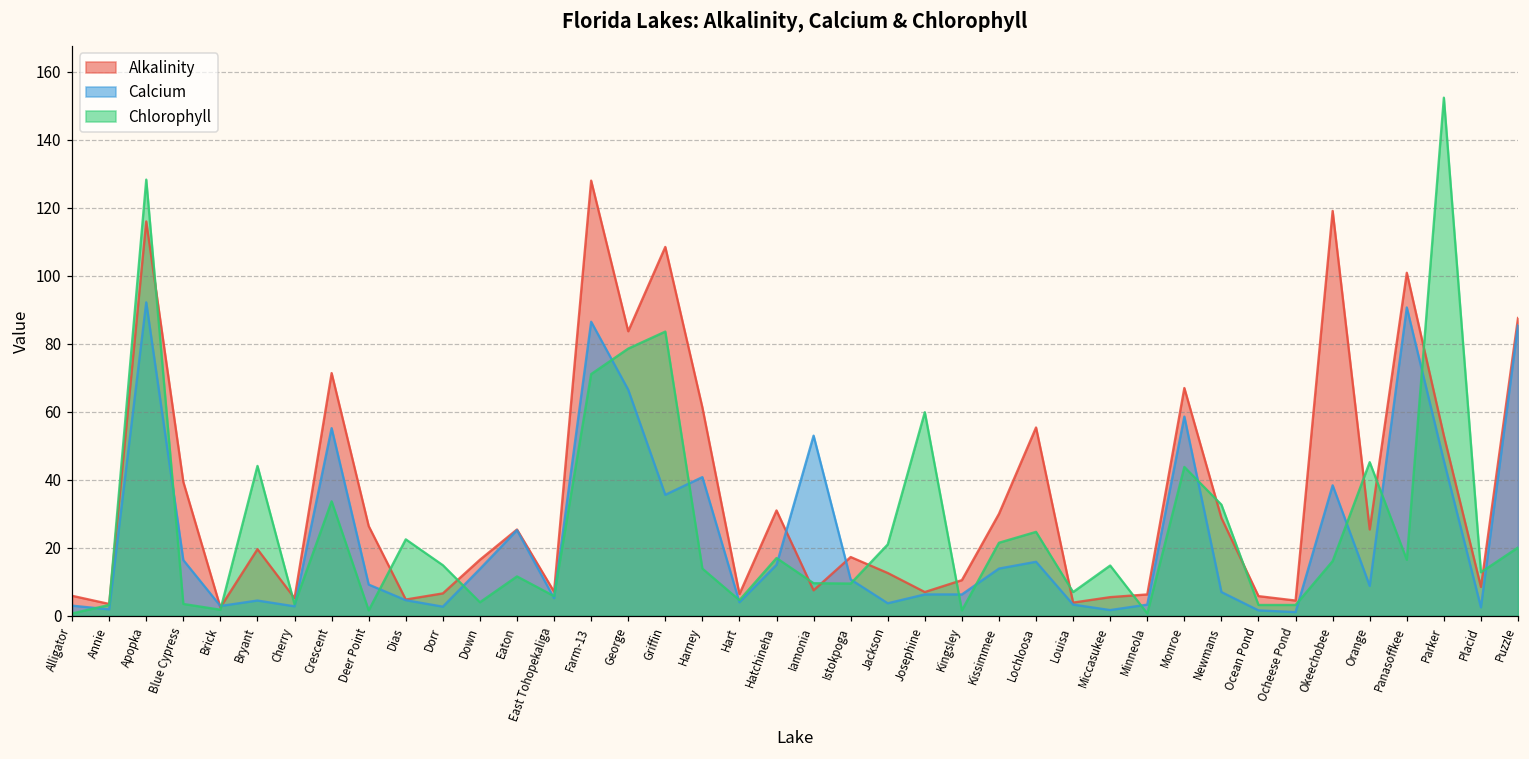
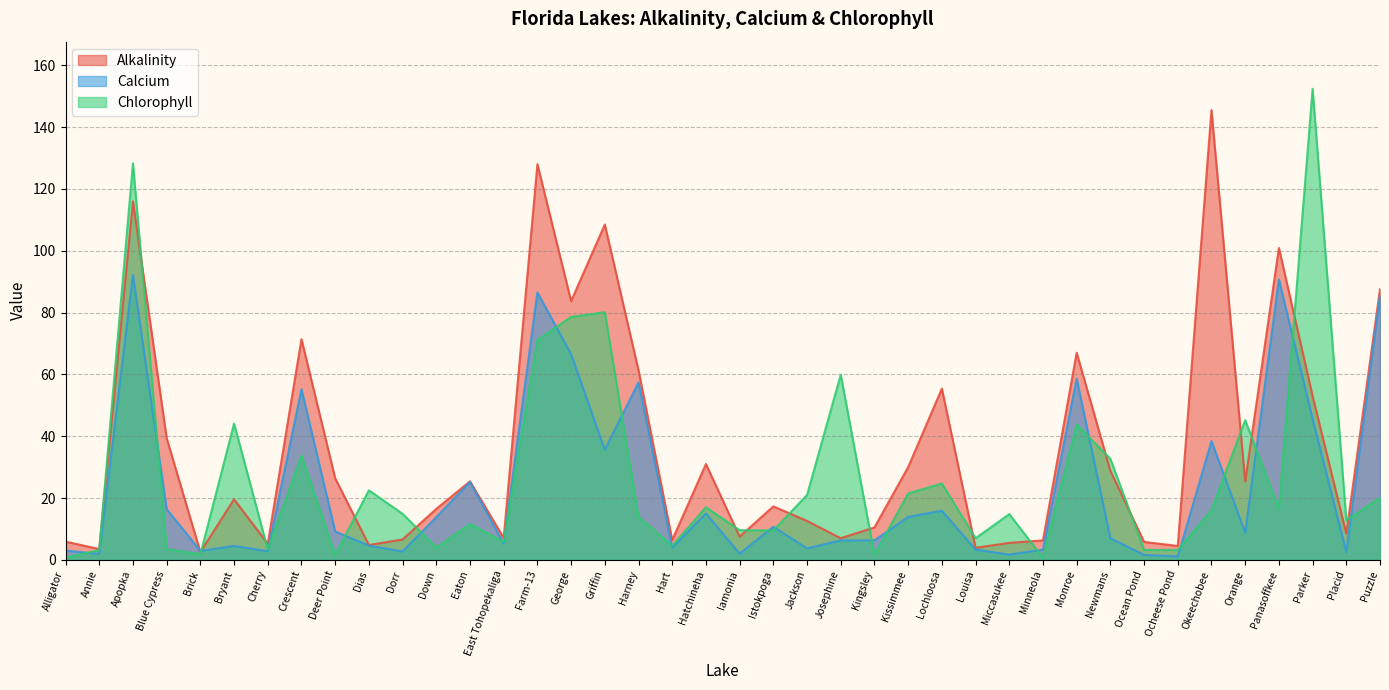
Chlorophyll, Griffin: 84 -> 80
Calcium, Harney: 41 -> 57
Calcium, Iamonia: 53 -> 2
Alkalinity, Okeechobee: 119 -> 146
